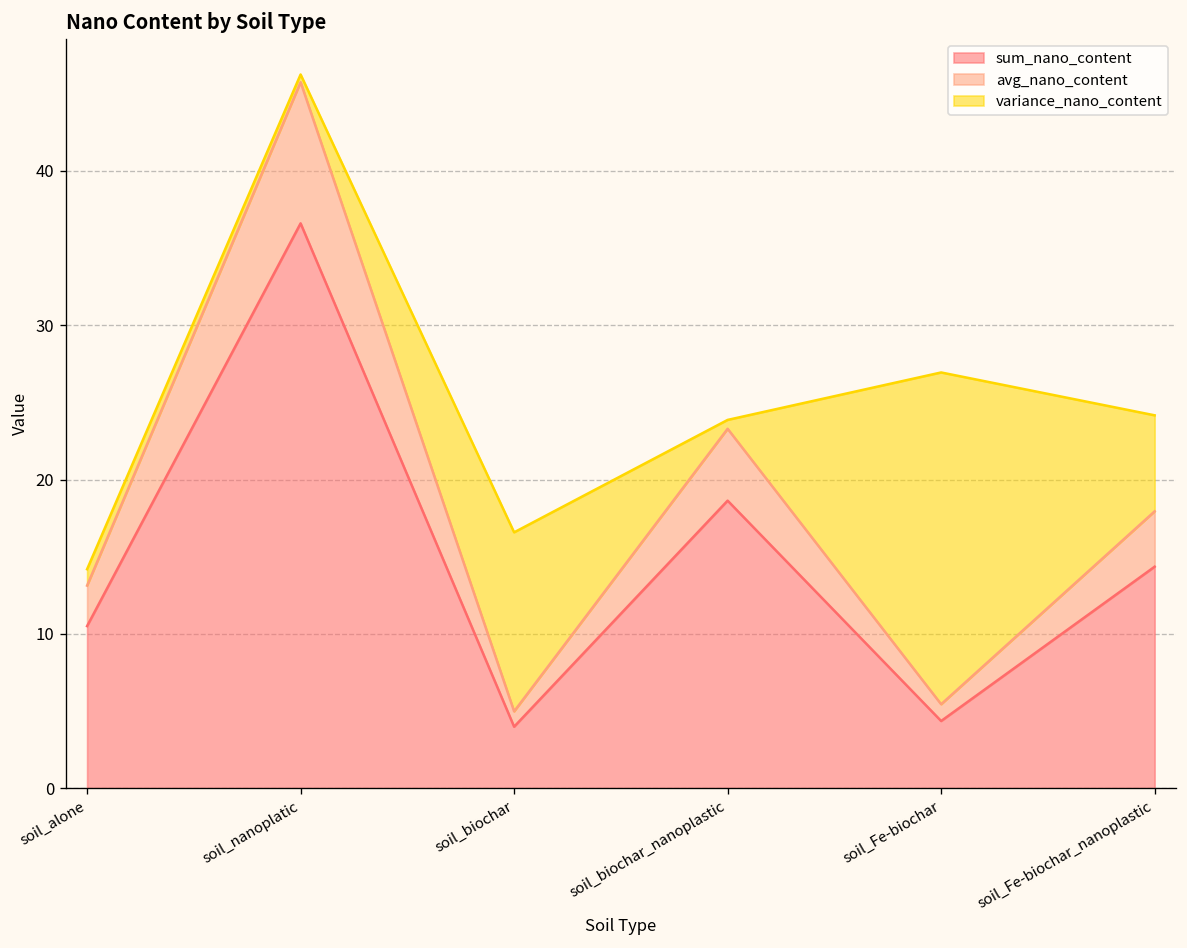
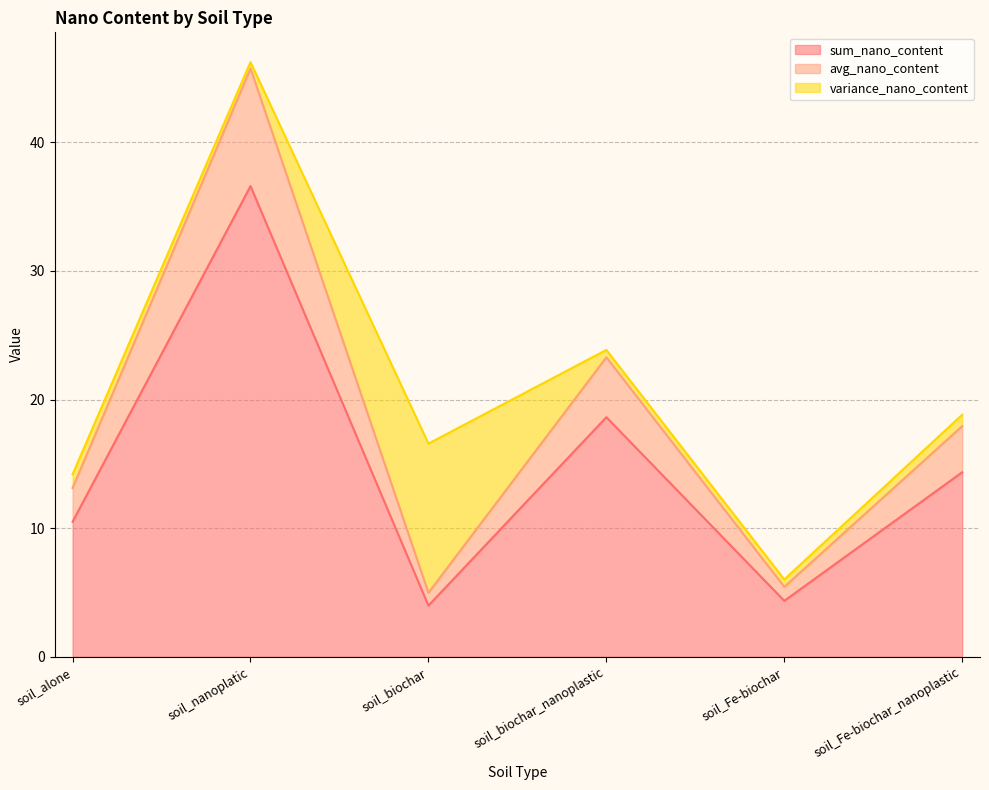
variance_nano_content, soil_Fe-biochar: 21.5 -> 0.6
variance_nano_content, soil_Fe-biochar_nanoplastic: 6.2 -> 0.9
